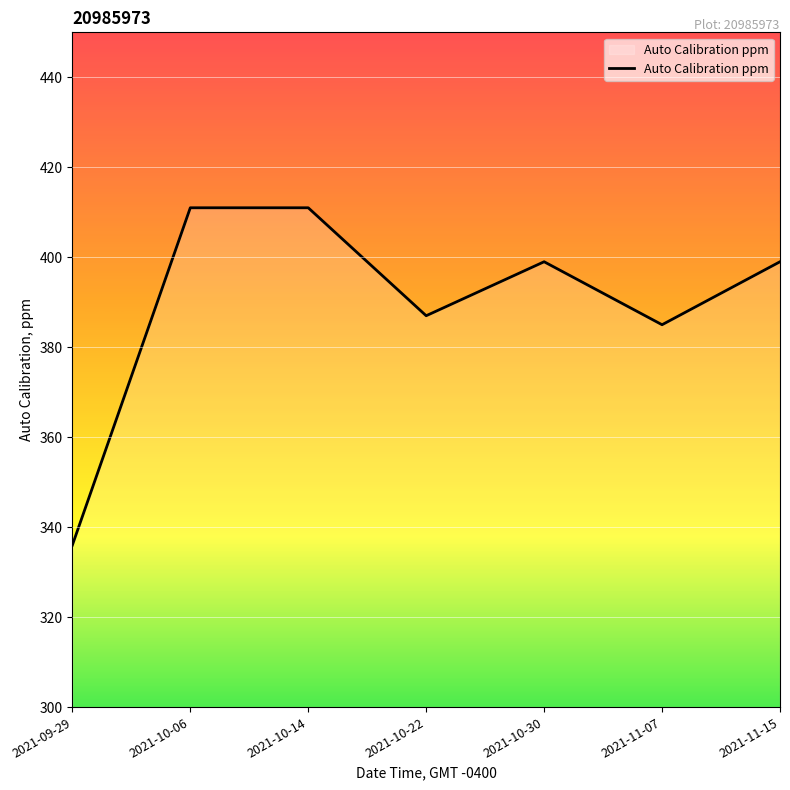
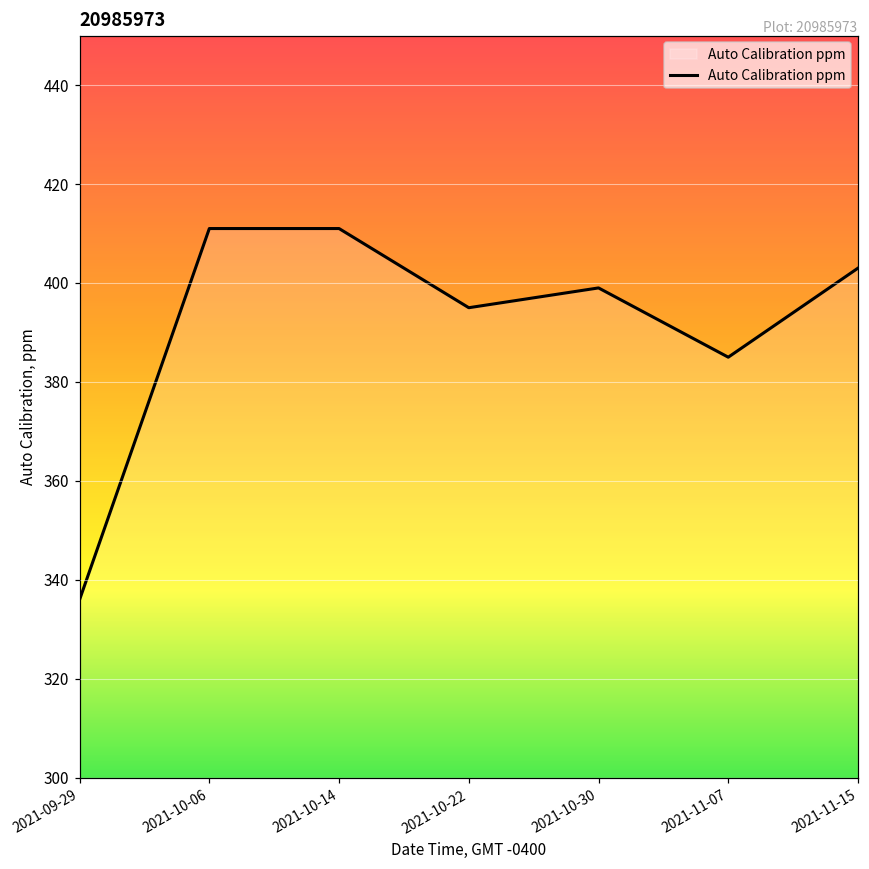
2021-10-22: 387 -> 395
2021-11-15: 399 -> 403
